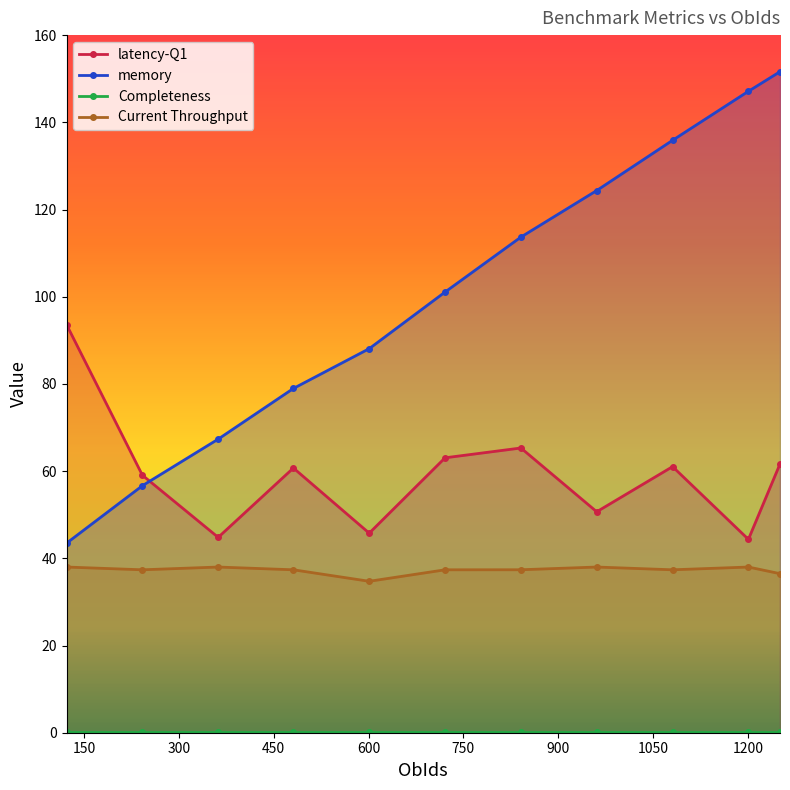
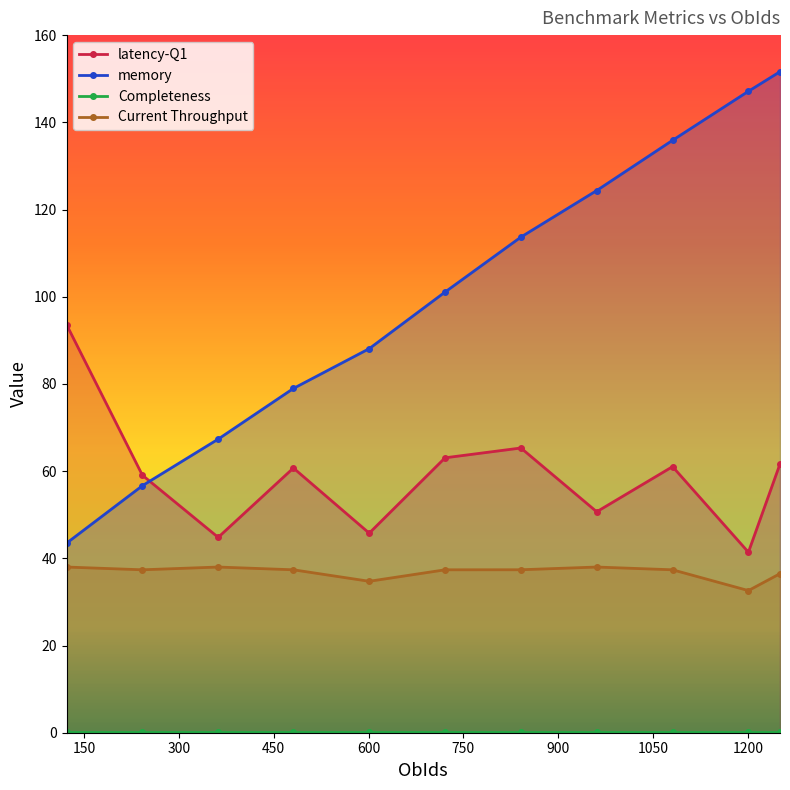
latency-Q1, 1200: 44 -> 41
Current Throughput, 1200: 38 -> 33
